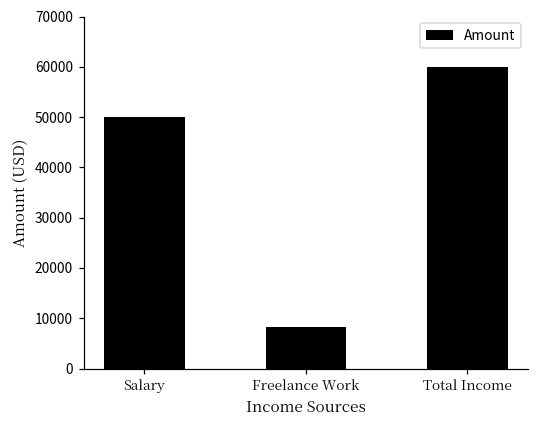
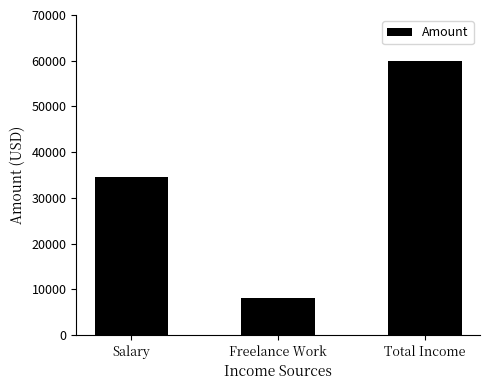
Salary: 50000 -> 34000
